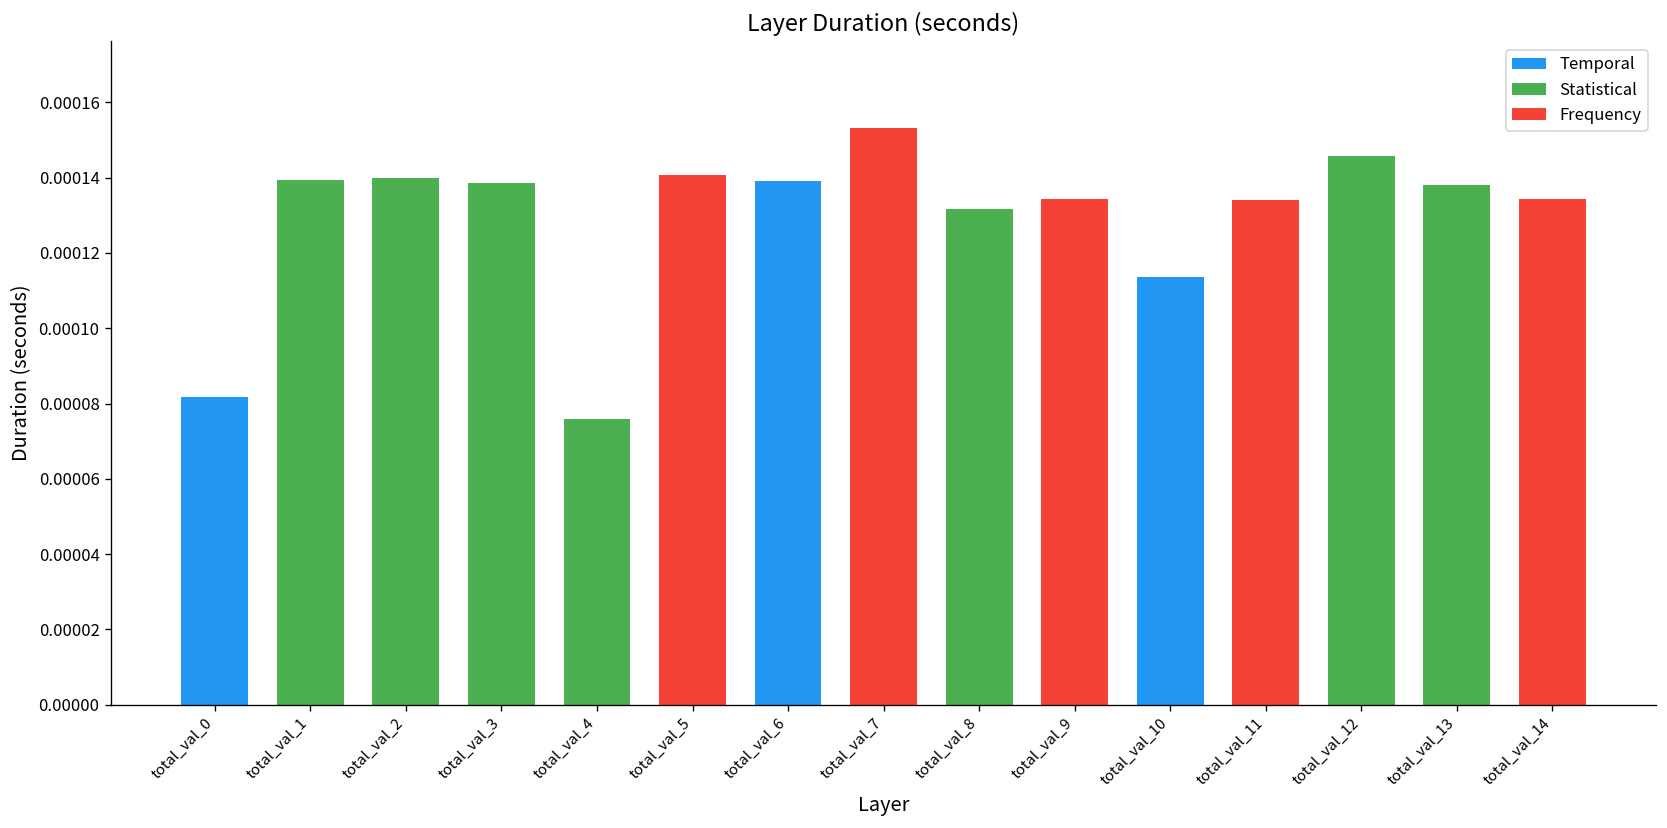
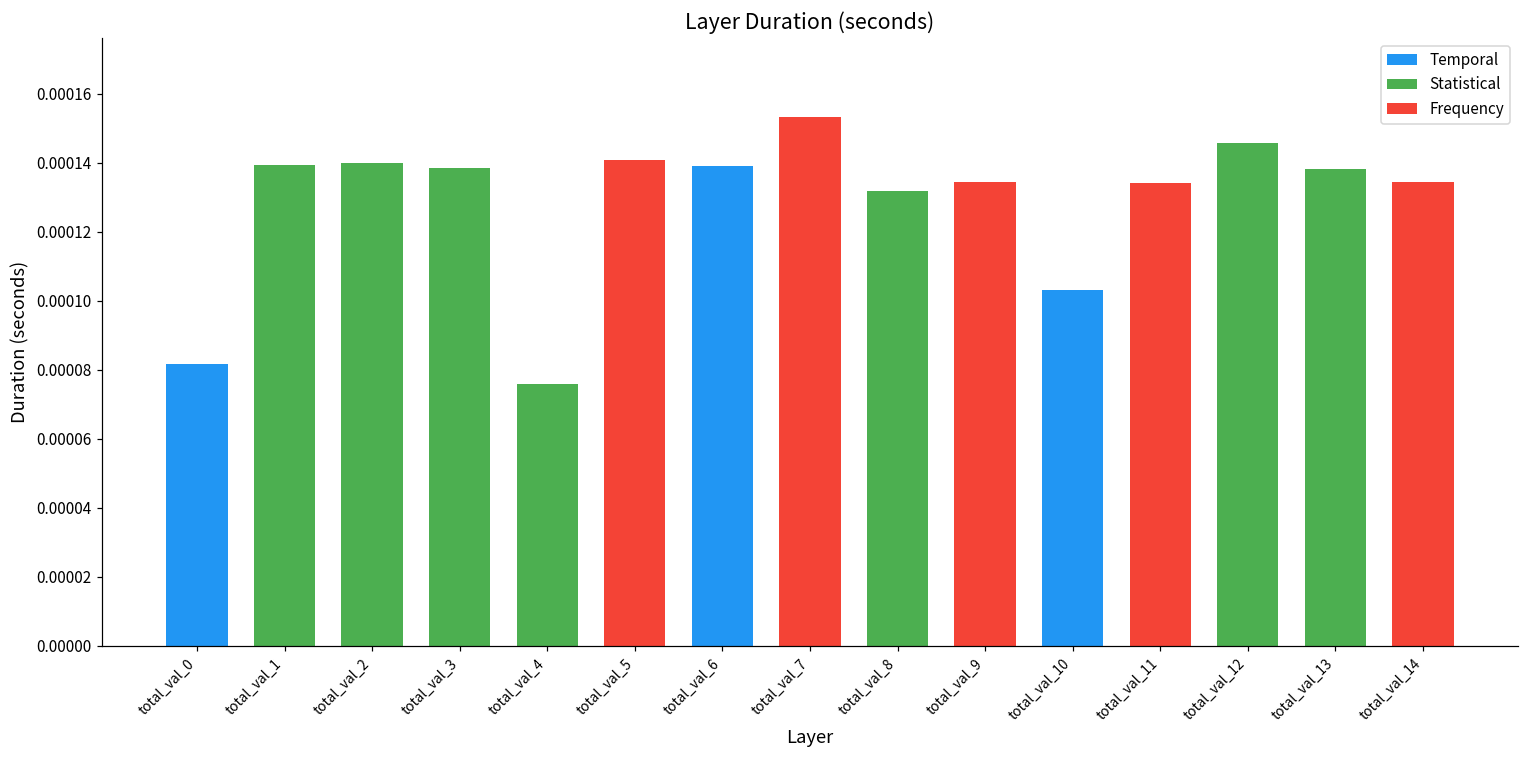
total_val_10: 0.000114 -> 0.000103
